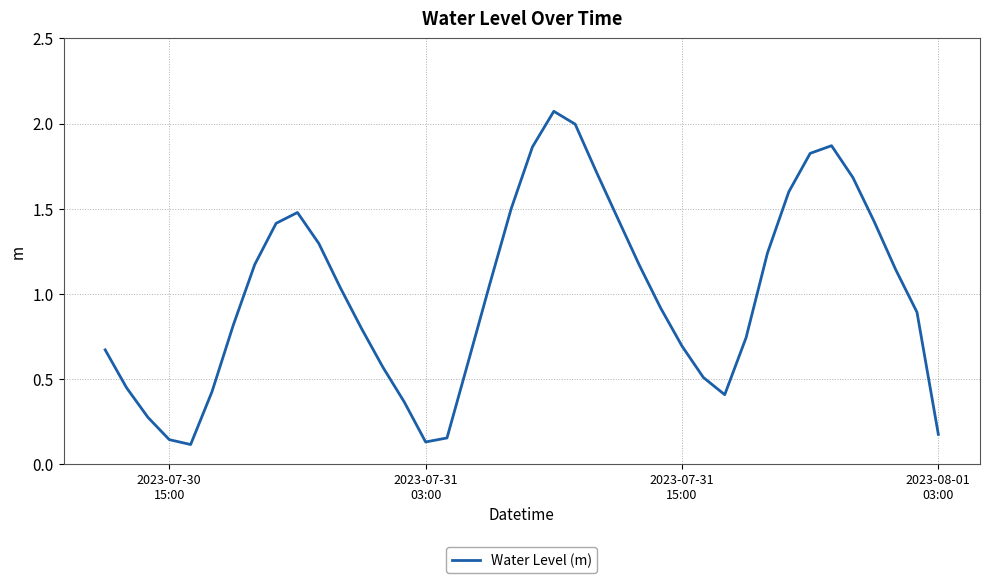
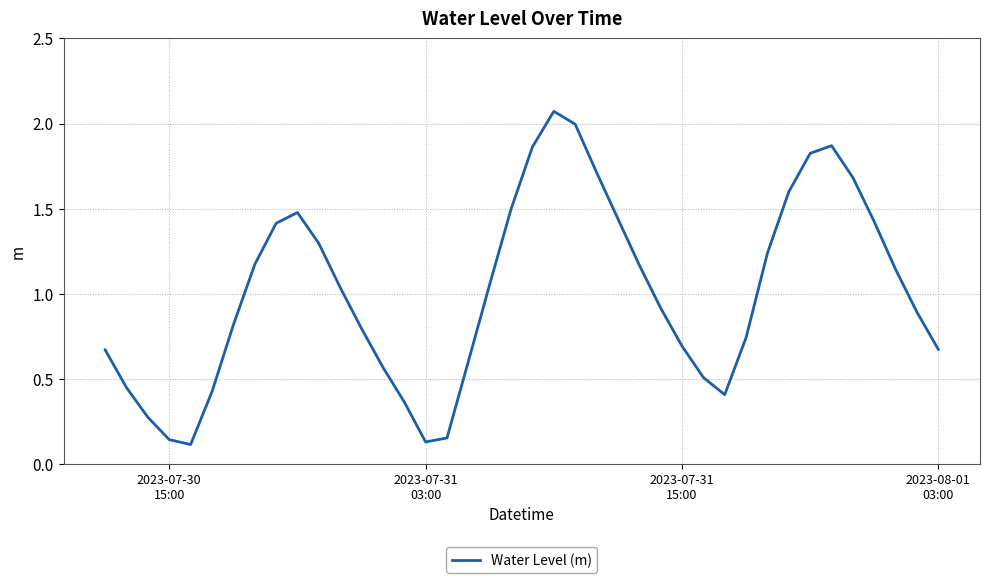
2023-08-01 03:00: 0.17 -> 0.67
